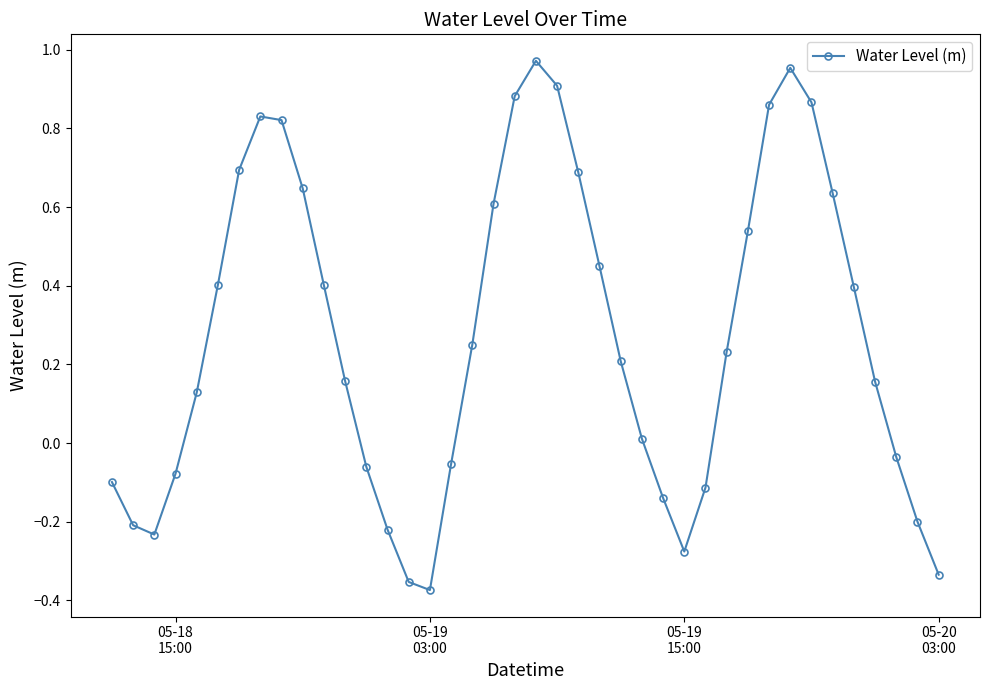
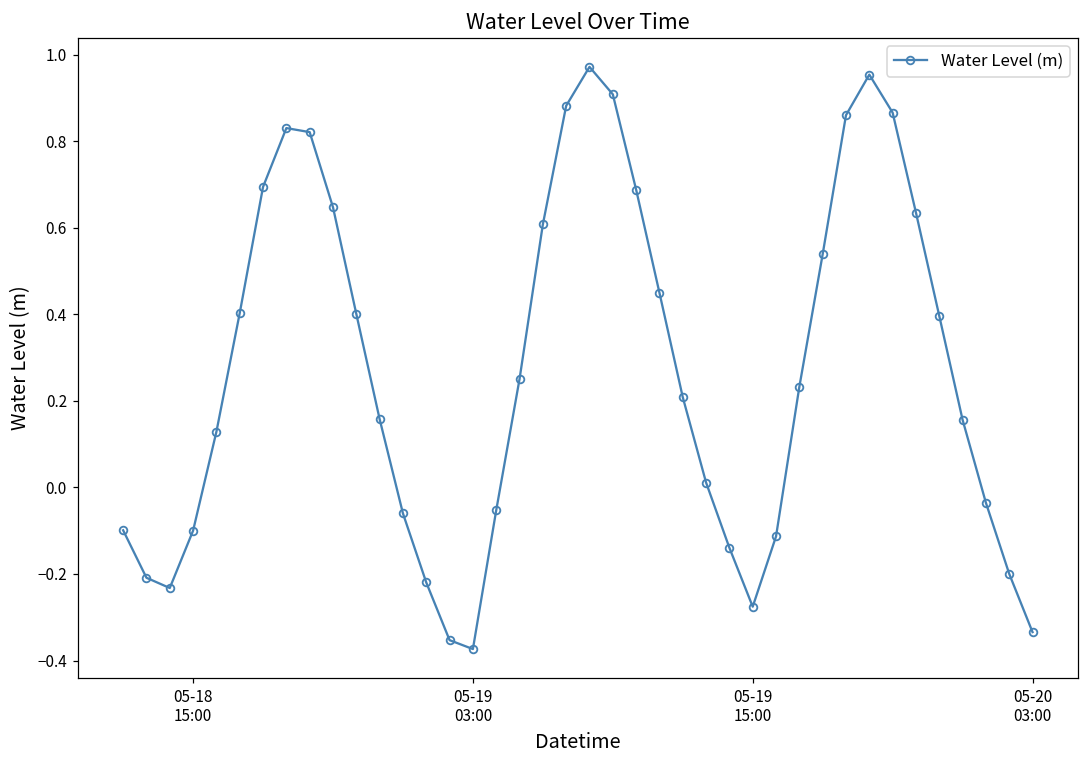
05-18 15:00: -0.08 -> -0.10
